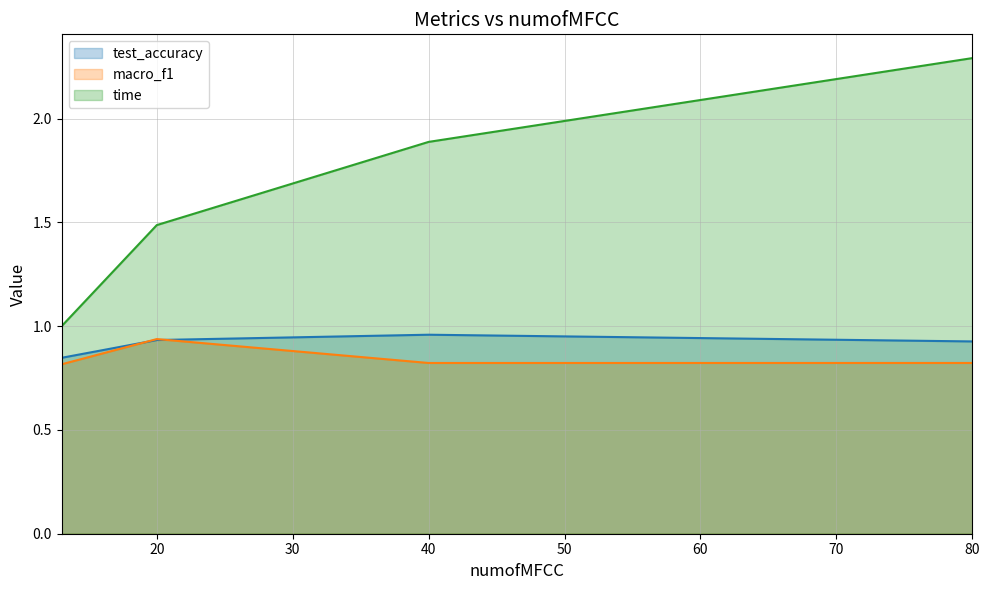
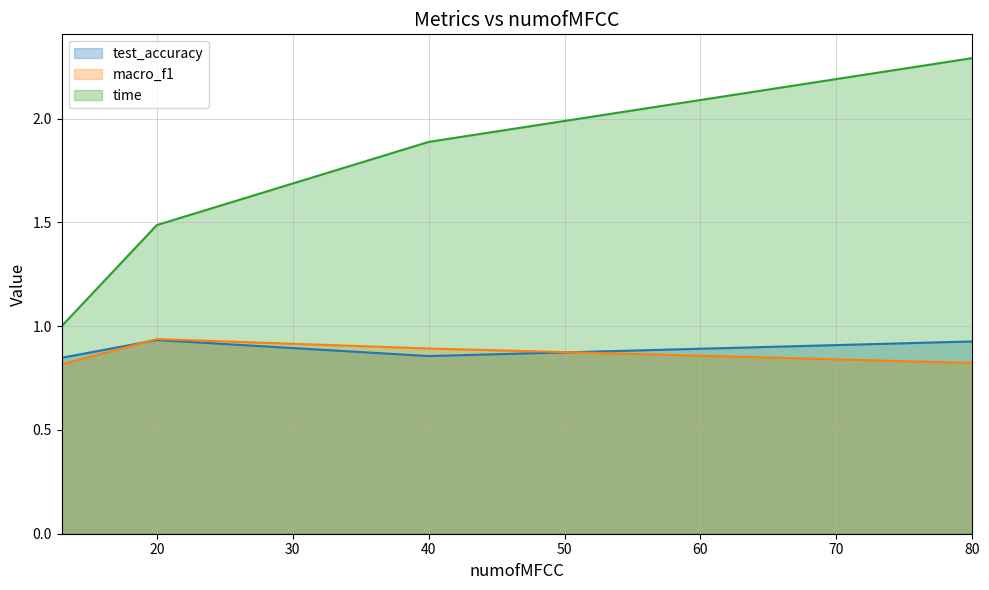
test_accuracy, 40: 0.96 -> 0.86
macro_f1, 40: 0.82 -> 0.89
